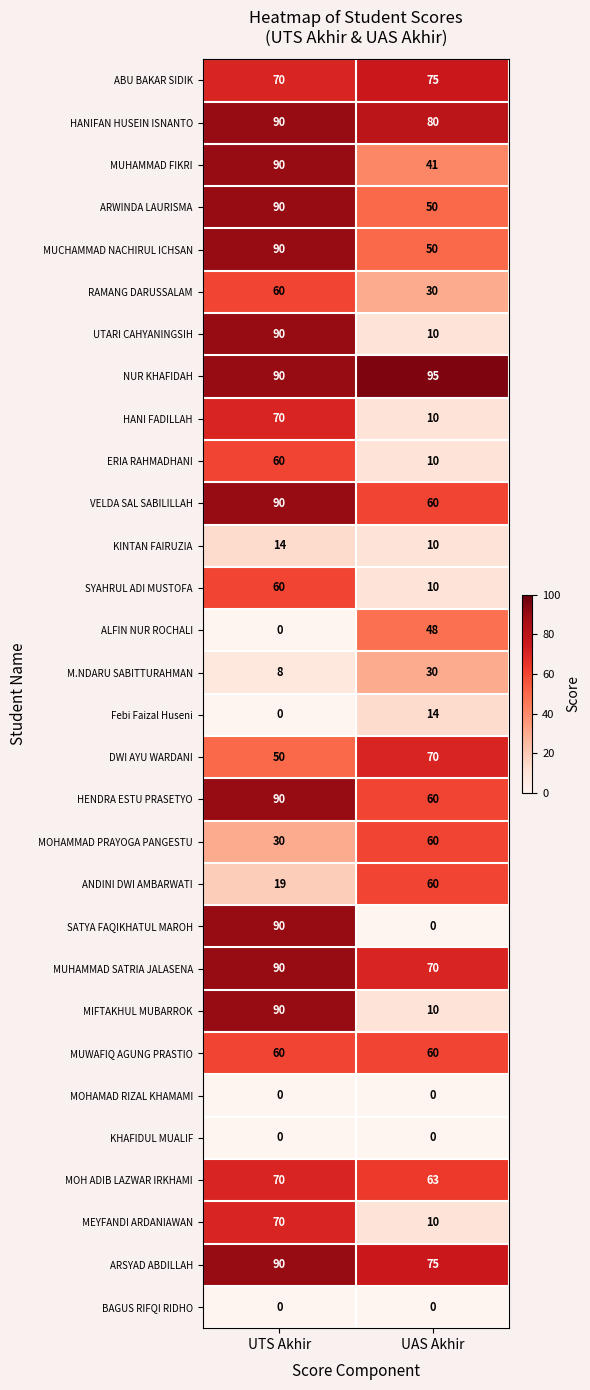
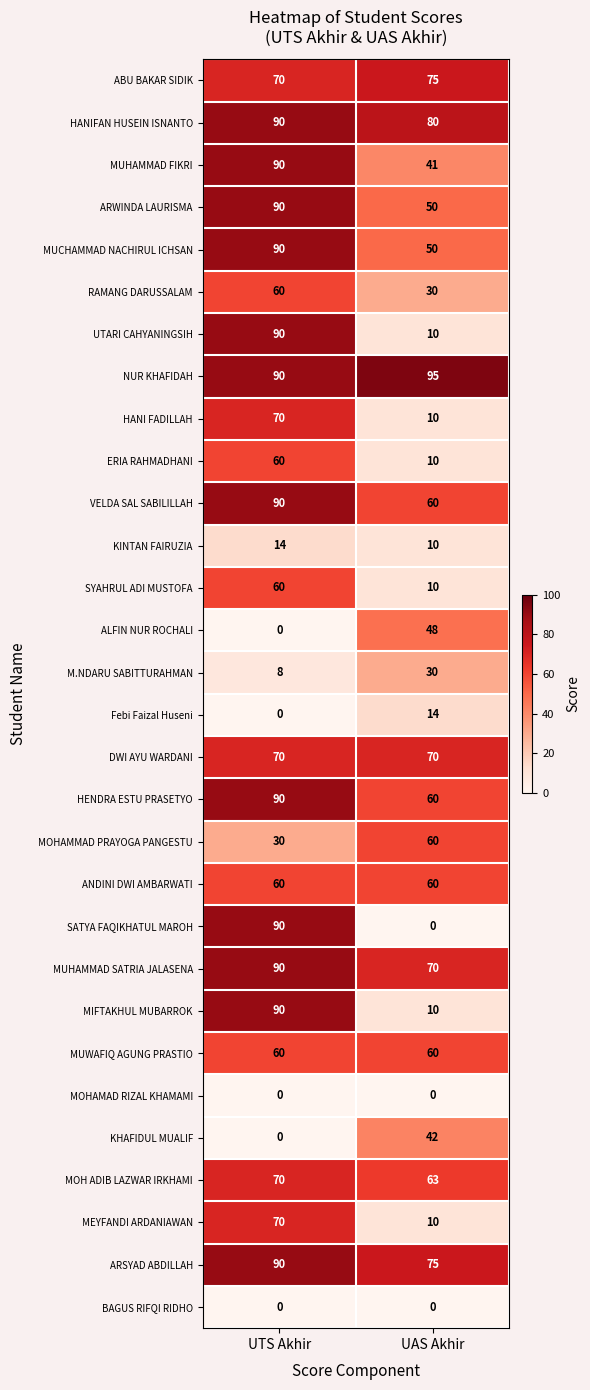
DWI AYU WARDANI, UTS Akhir: 50 -> 70
ANDINI DWI AMBARWATI, UTS Akhir: 19 -> 60
KHAFIDUL MUALIF, UAS Akhir: 0 -> 42
